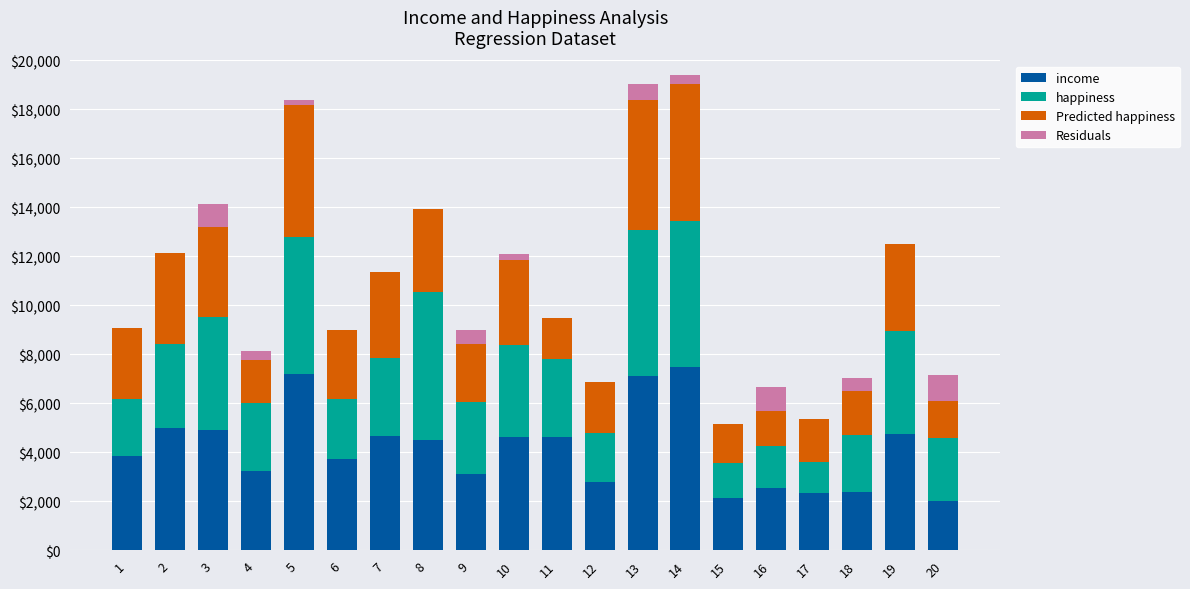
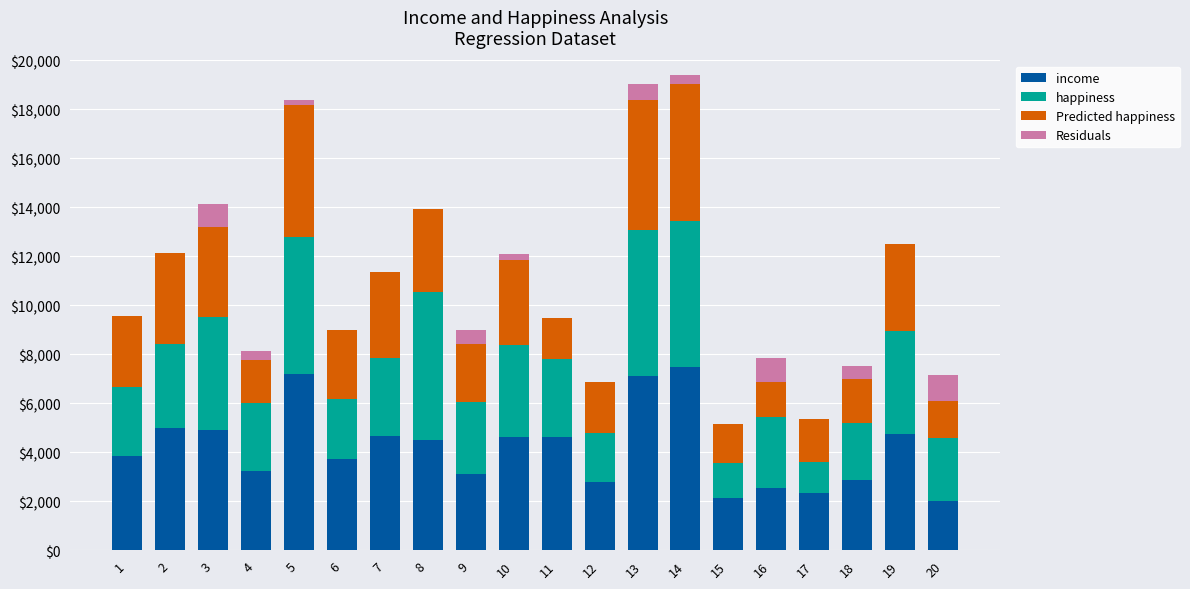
happiness, 1: $2,300 -> $2,800
happiness, 16: $1,700 -> $2,900
income, 18: $2,400 -> $2,900
